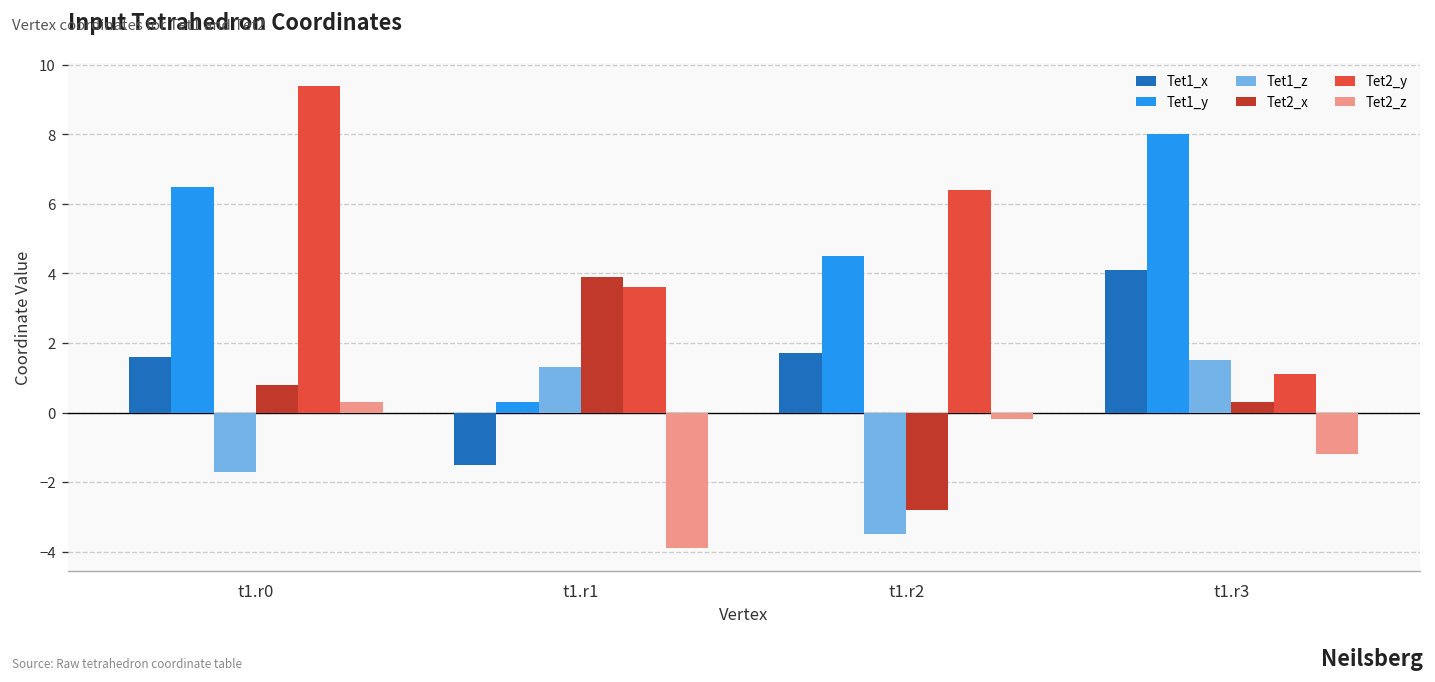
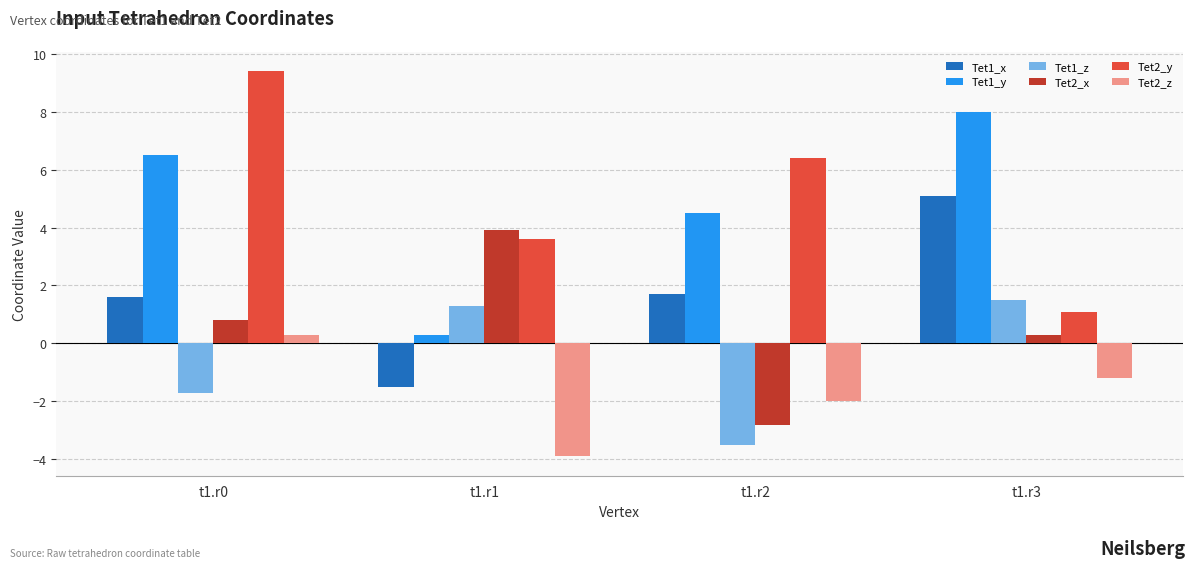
Tet2_z, t1.r2: -0.2 -> -2.0
Tet1_x, t1.r3: 4.1 -> 5.1
